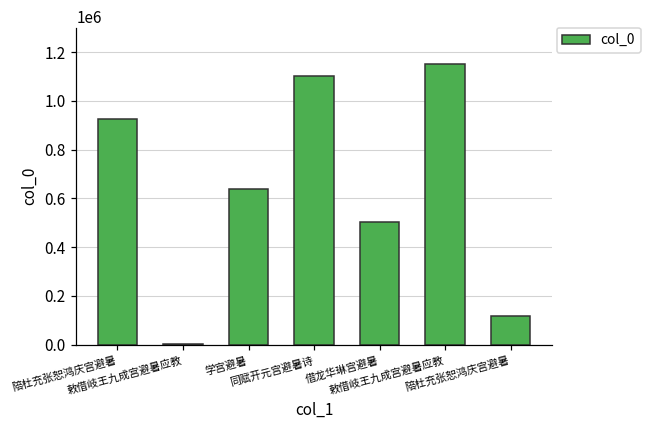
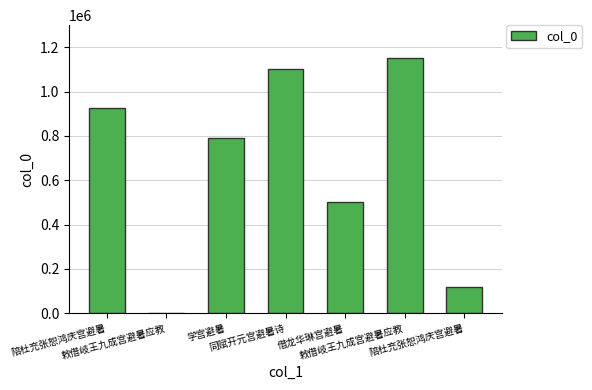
学宫避暑: 640000 -> 790000
